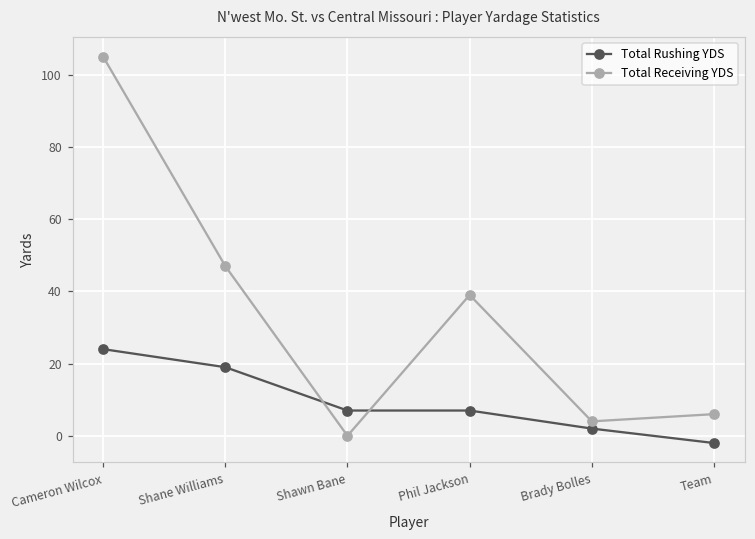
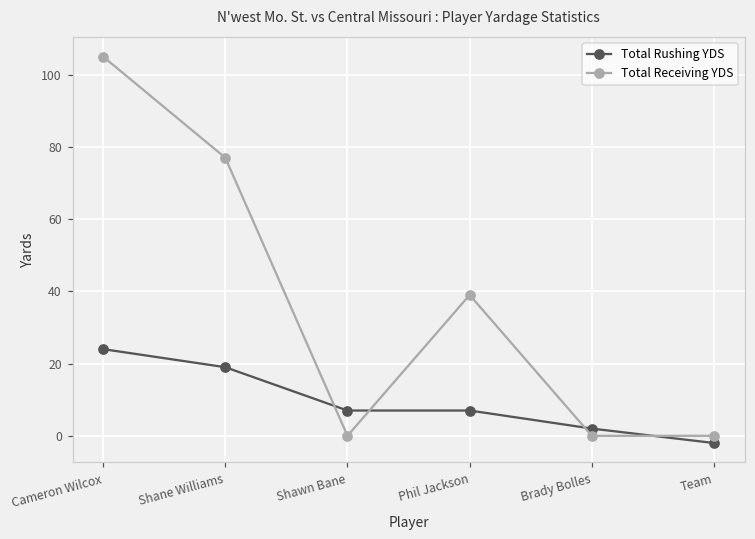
Total Receiving YDS, Shane Williams: 47 -> 77
Total Receiving YDS, Brady Bolles: 4 -> 0
Total Receiving YDS, Team: 6 -> 0
